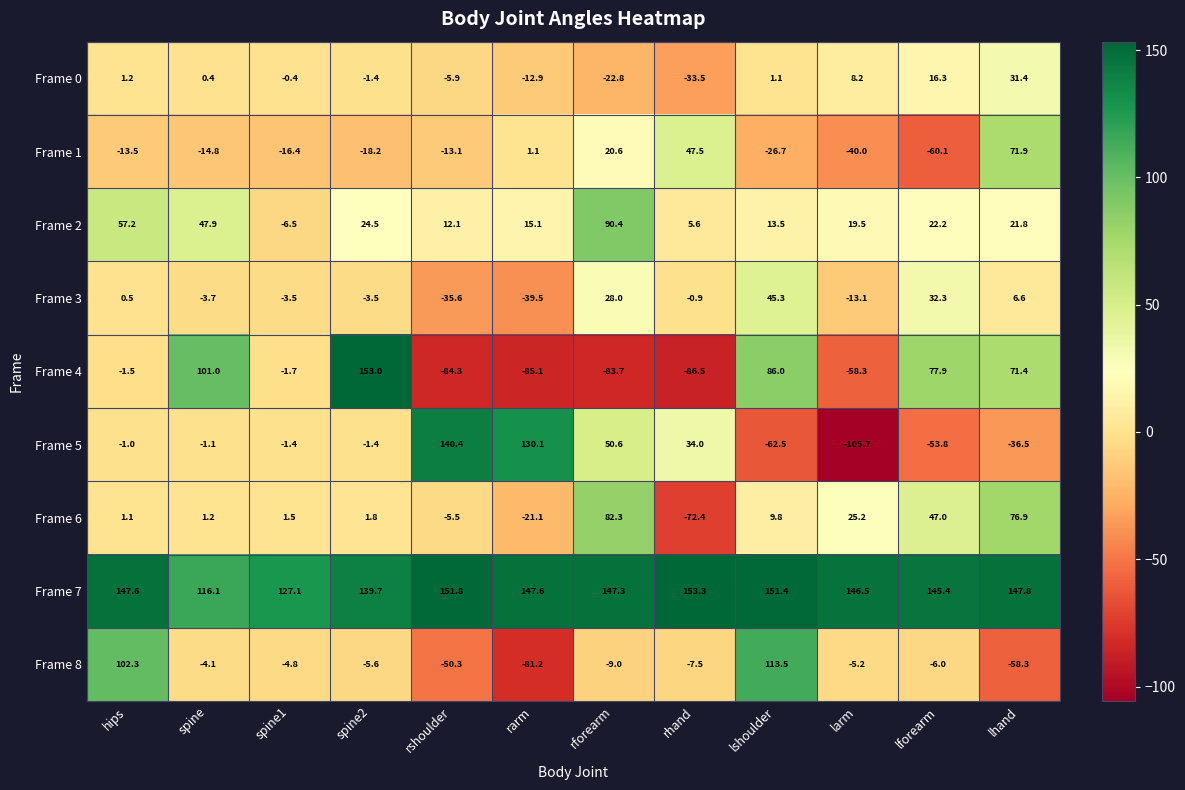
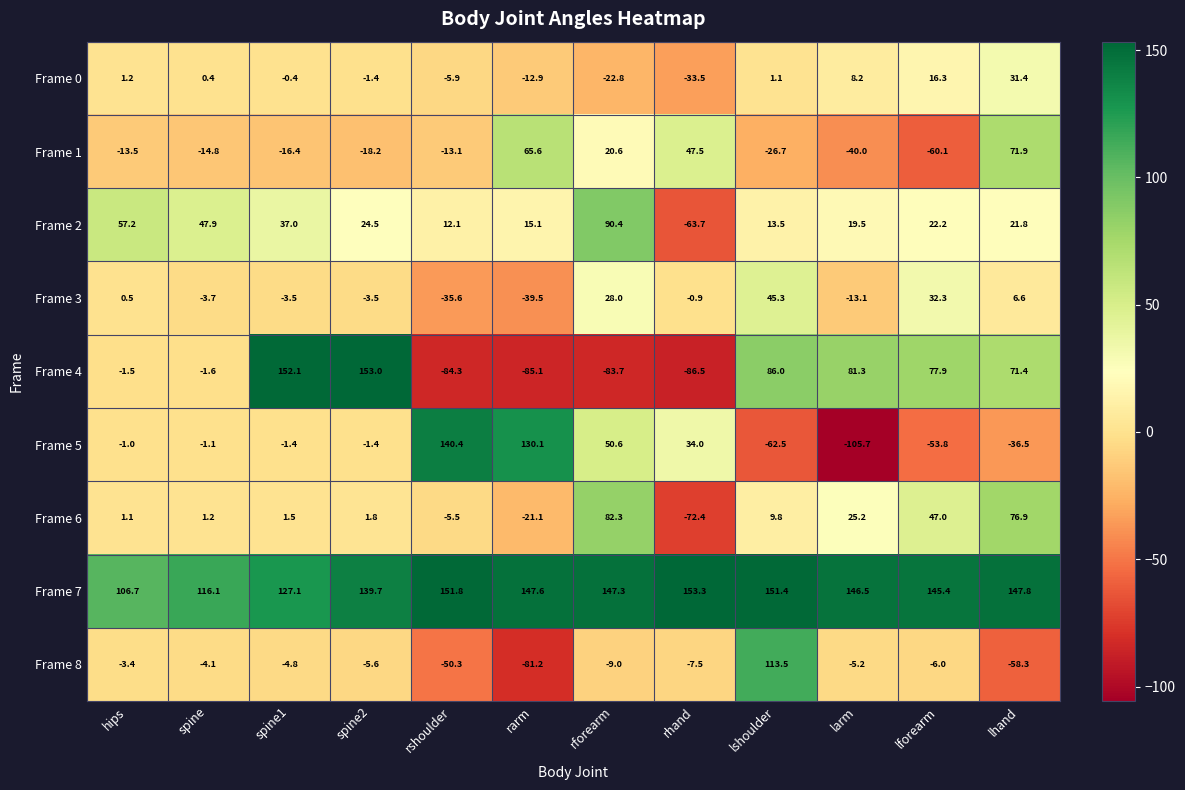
Frame 1, rarm: 1.1 -> 65.6
Frame 2, spine1: -6.5 -> 37.0
Frame 2, rhand: 5.6 -> -63.7
Frame 4, spine: 101.0 -> -1.6
Frame 4, spine1: -1.7 -> 152.1
Frame 4, larm: -58.3 -> 81.3
Frame 7, hips: 147.6 -> 106.7
Frame 8, hips: 102.3 -> -3.4
